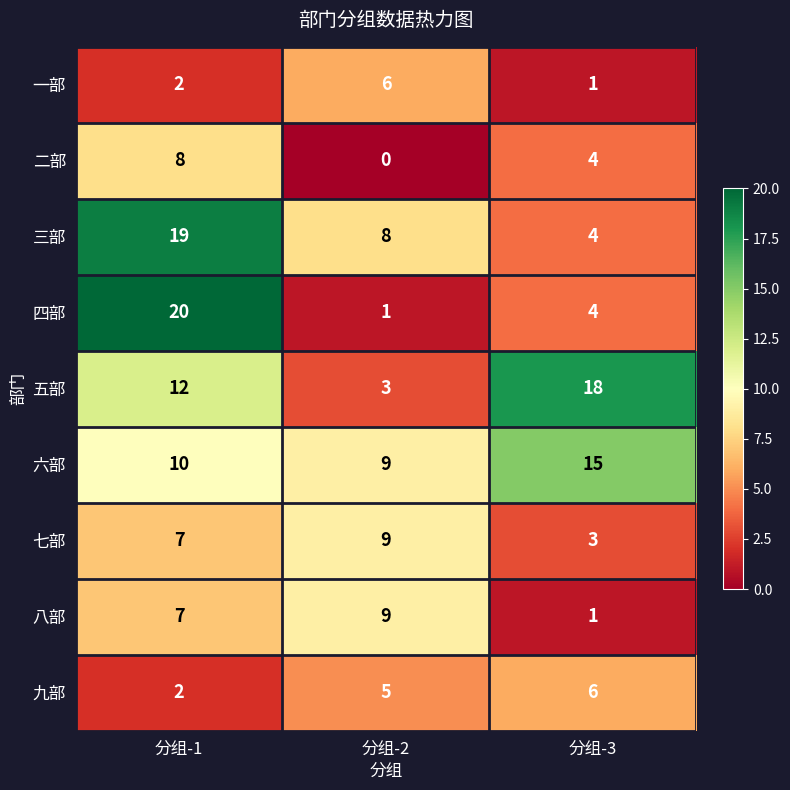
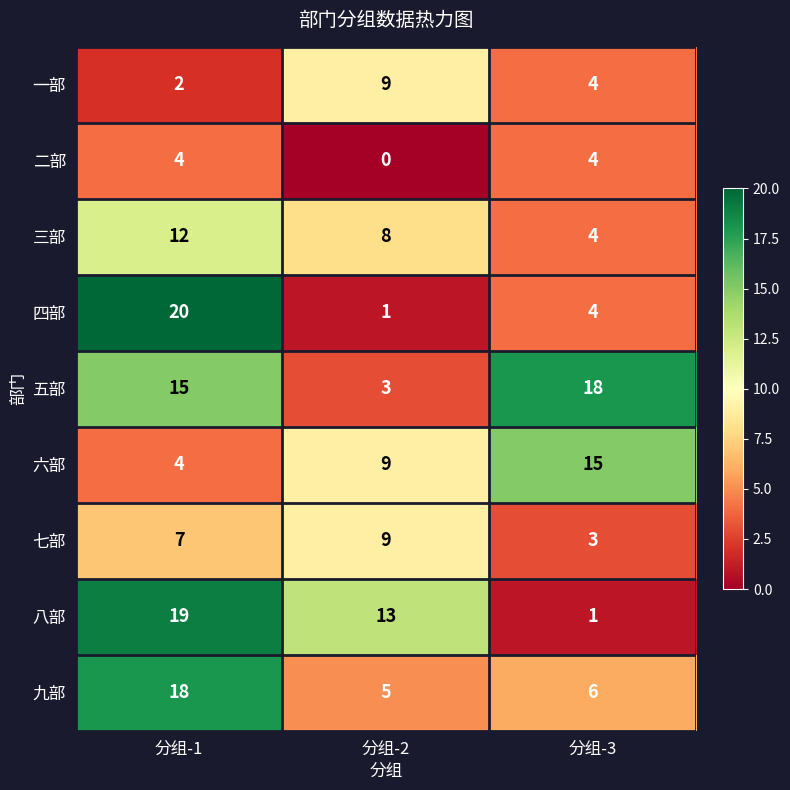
一部, 分组-2: 6 -> 9
一部, 分组-3: 1 -> 4
二部, 分组-1: 8 -> 4
三部, 分组-1: 19 -> 12
五部, 分组-1: 12 -> 15
六部, 分组-1: 10 -> 4
八部, 分组-1: 7 -> 19
八部, 分组-2: 9 -> 13
九部, 分组-1: 2 -> 18
